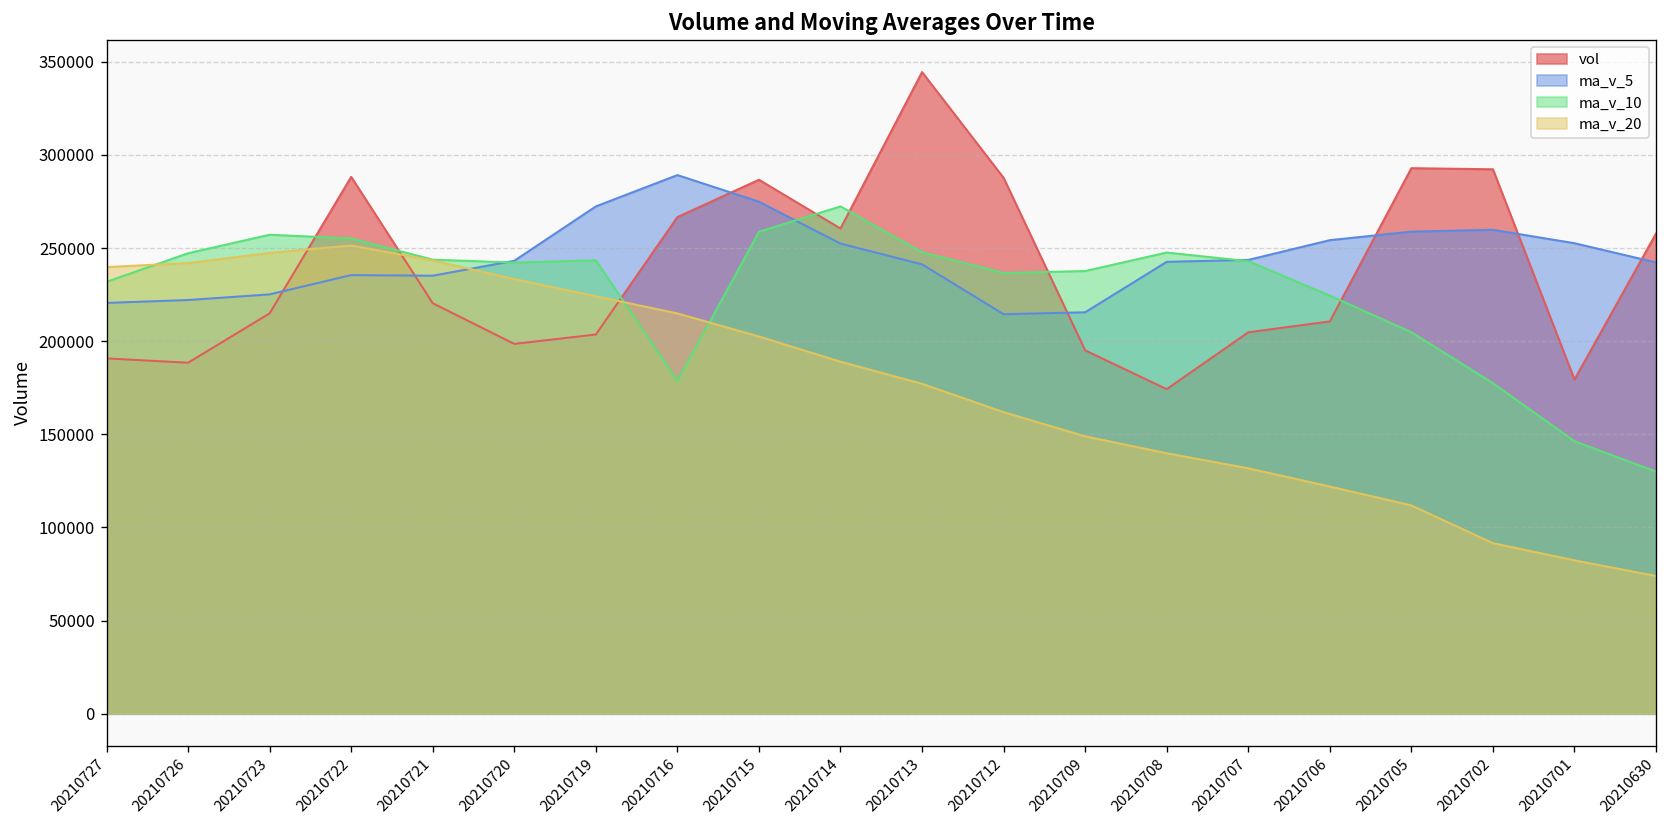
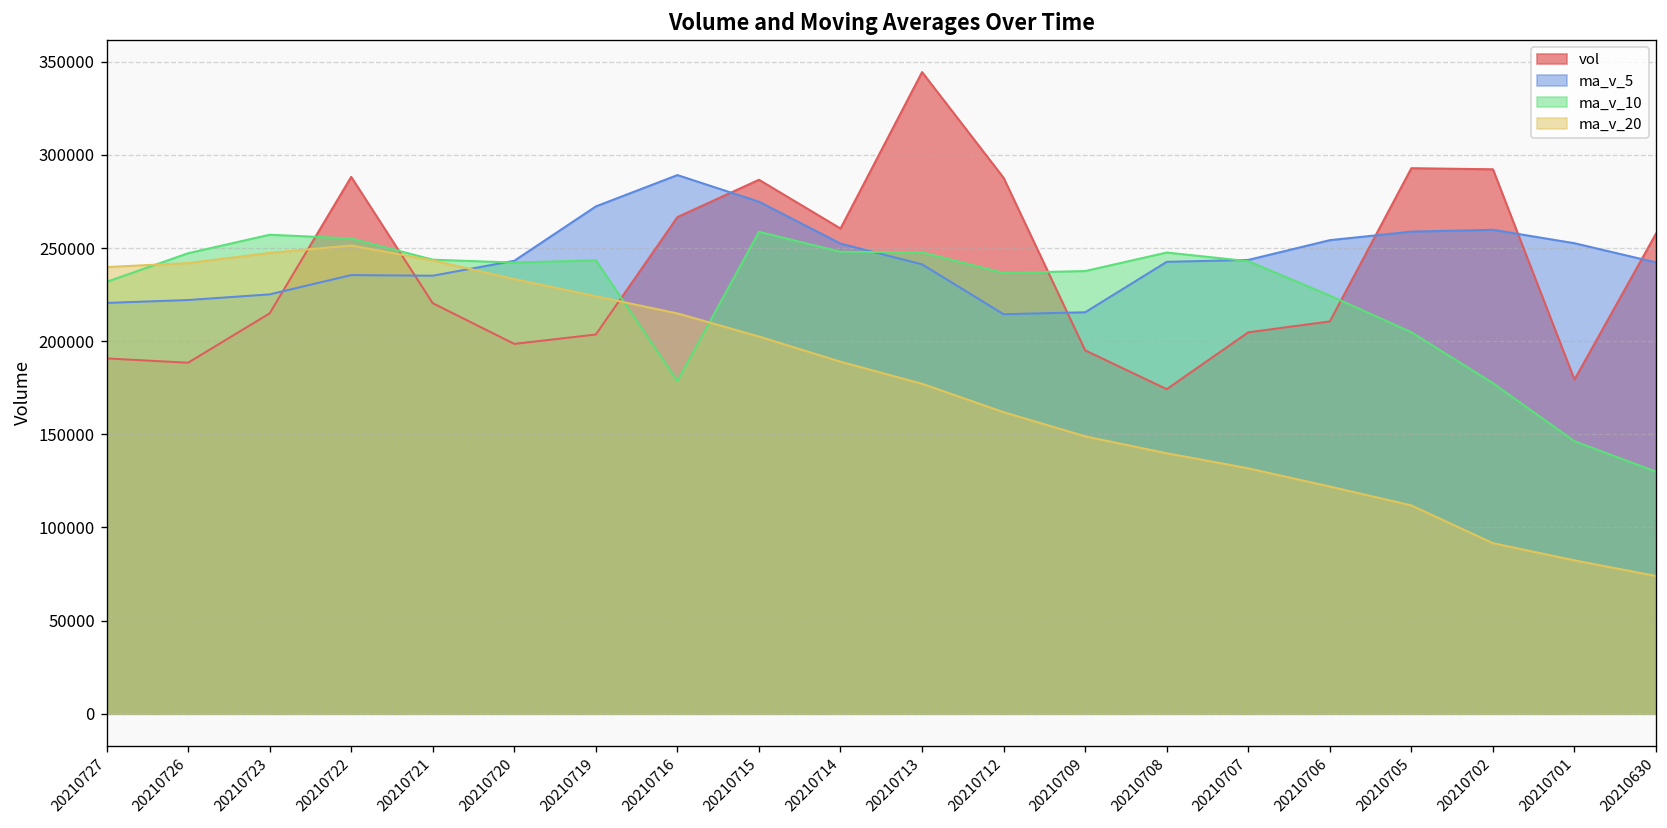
ma_v_10, 20210714: 272000 -> 248000
